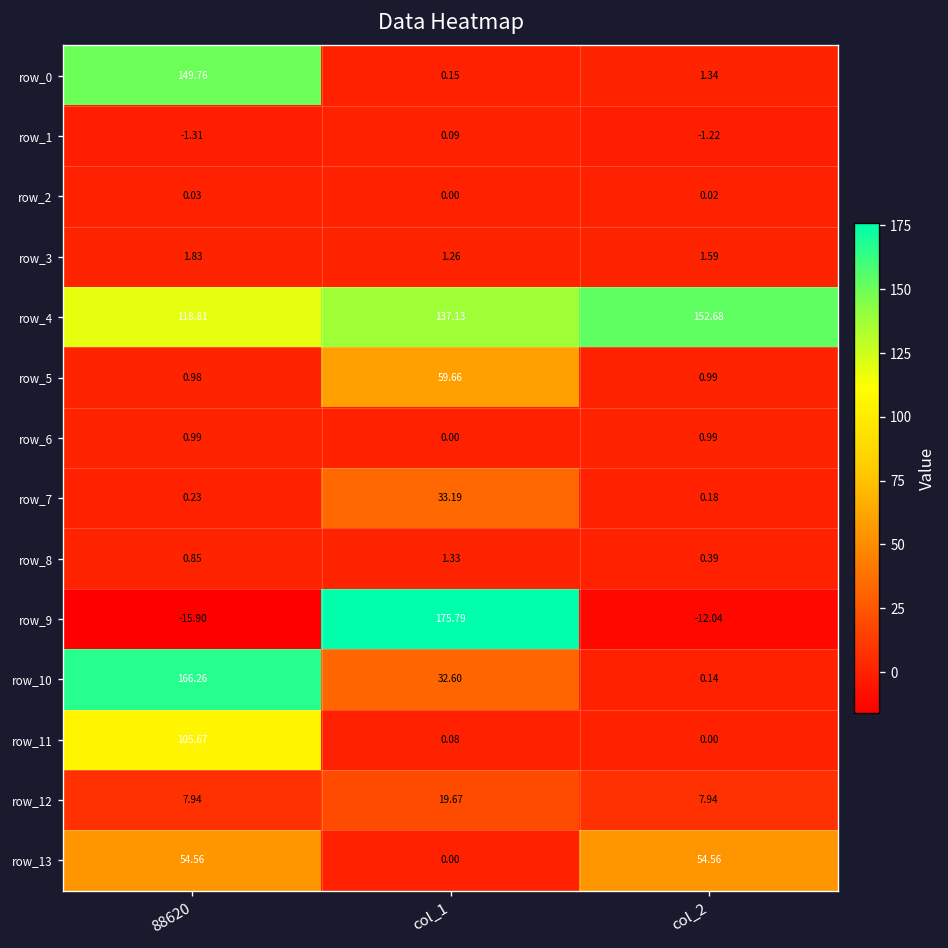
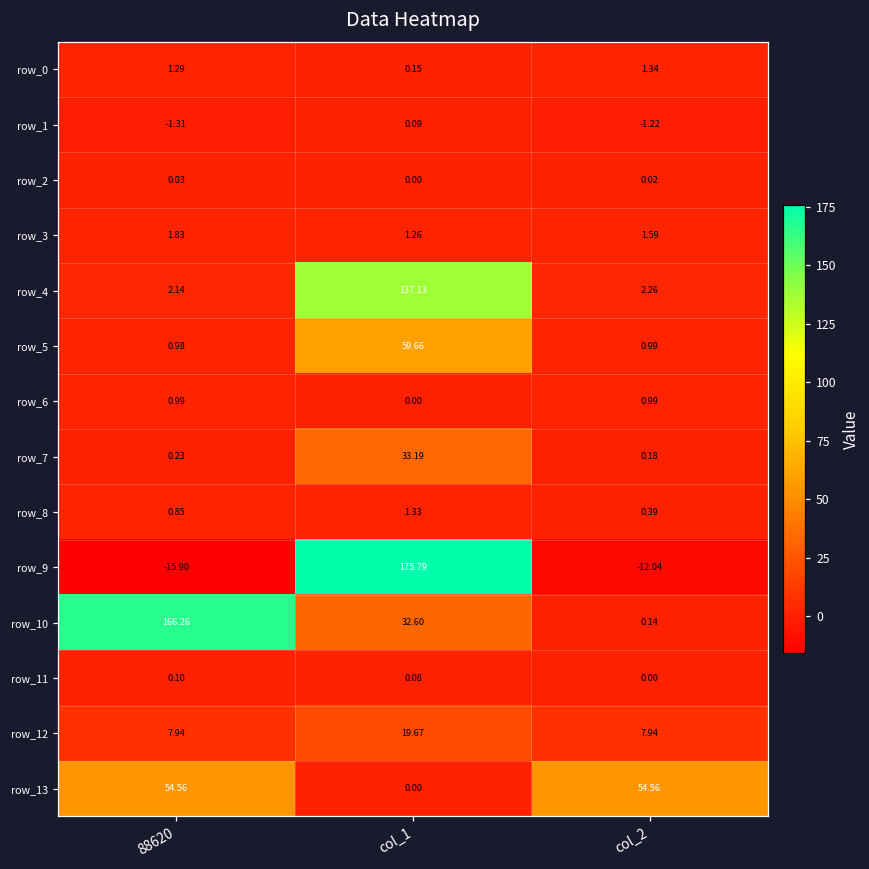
row_0, 88620: 149.76 -> 1.29
row_4, 88620: 118.81 -> 2.14
row_4, col_2: 152.68 -> 2.26
row_11, 88620: 105.67 -> 0.10
